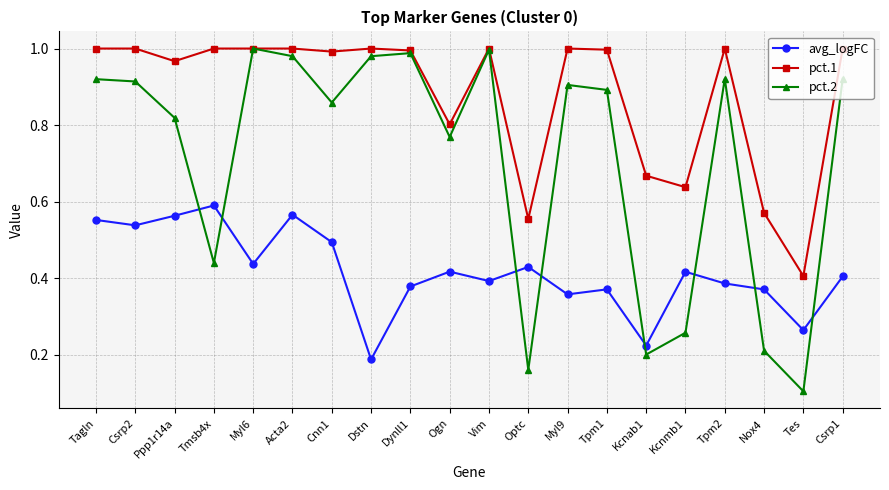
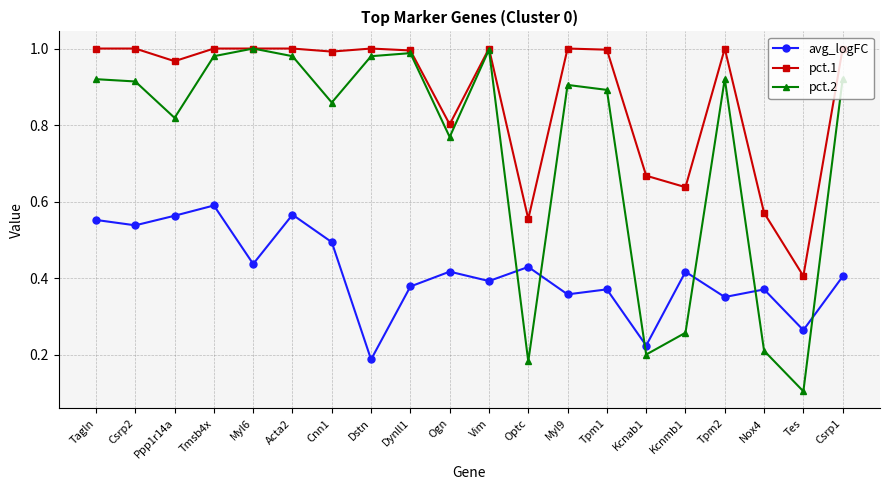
pct.2, Tmsb4x: 0.44 -> 0.98
pct.2, Optc: 0.16 -> 0.18
avg_logFC, Tpm2: 0.39 -> 0.35
